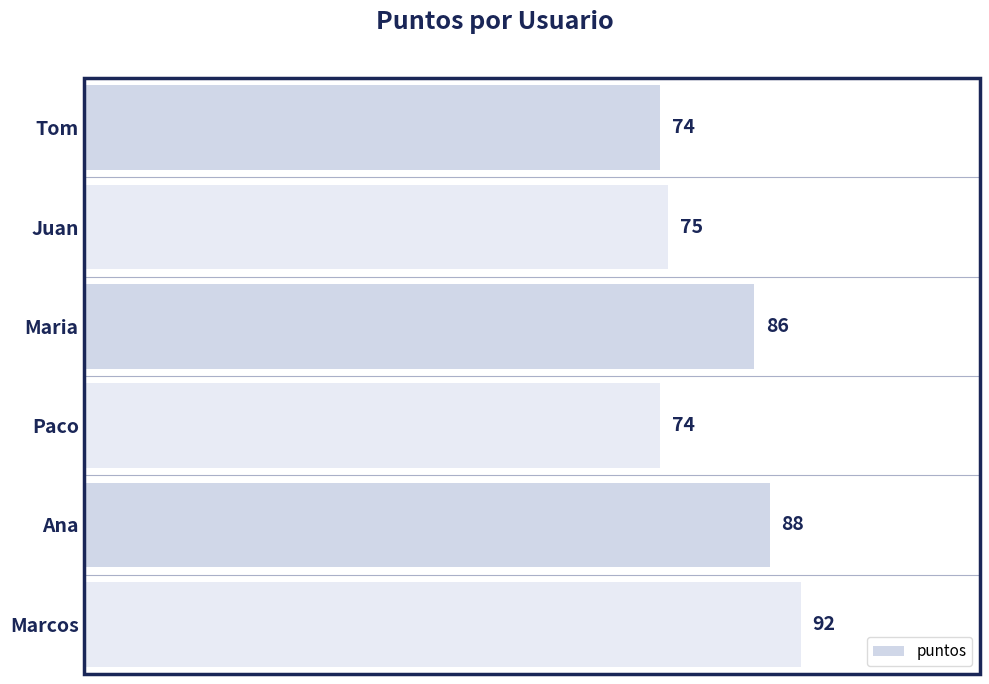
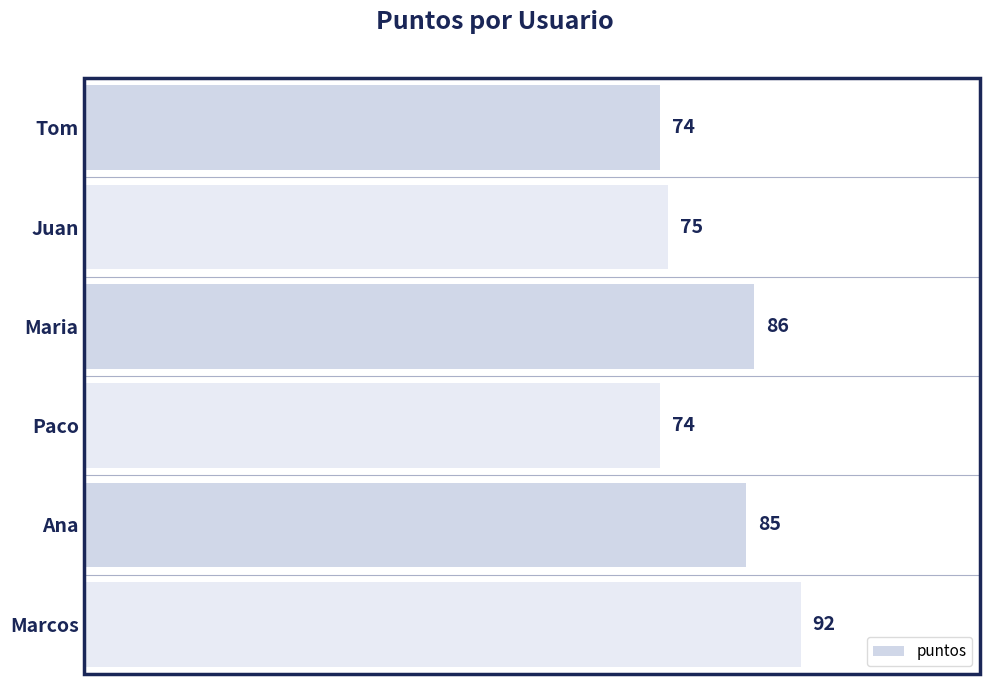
Ana: 88 -> 85
